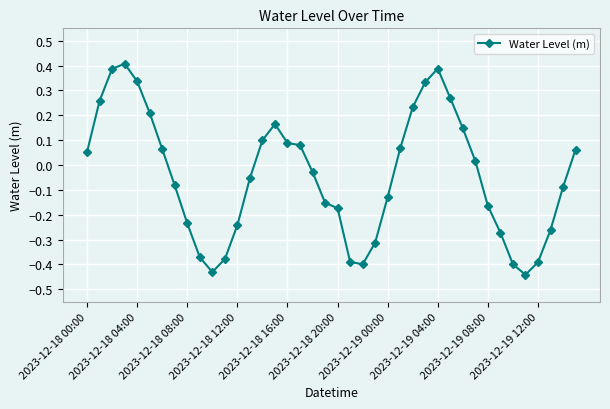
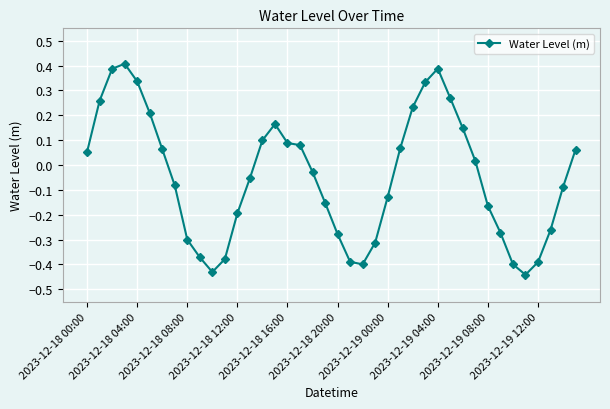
2023-12-18 08:00: -0.23 -> -0.30
2023-12-18 12:00: -0.24 -> -0.19
2023-12-18 20:00: -0.17 -> -0.28
